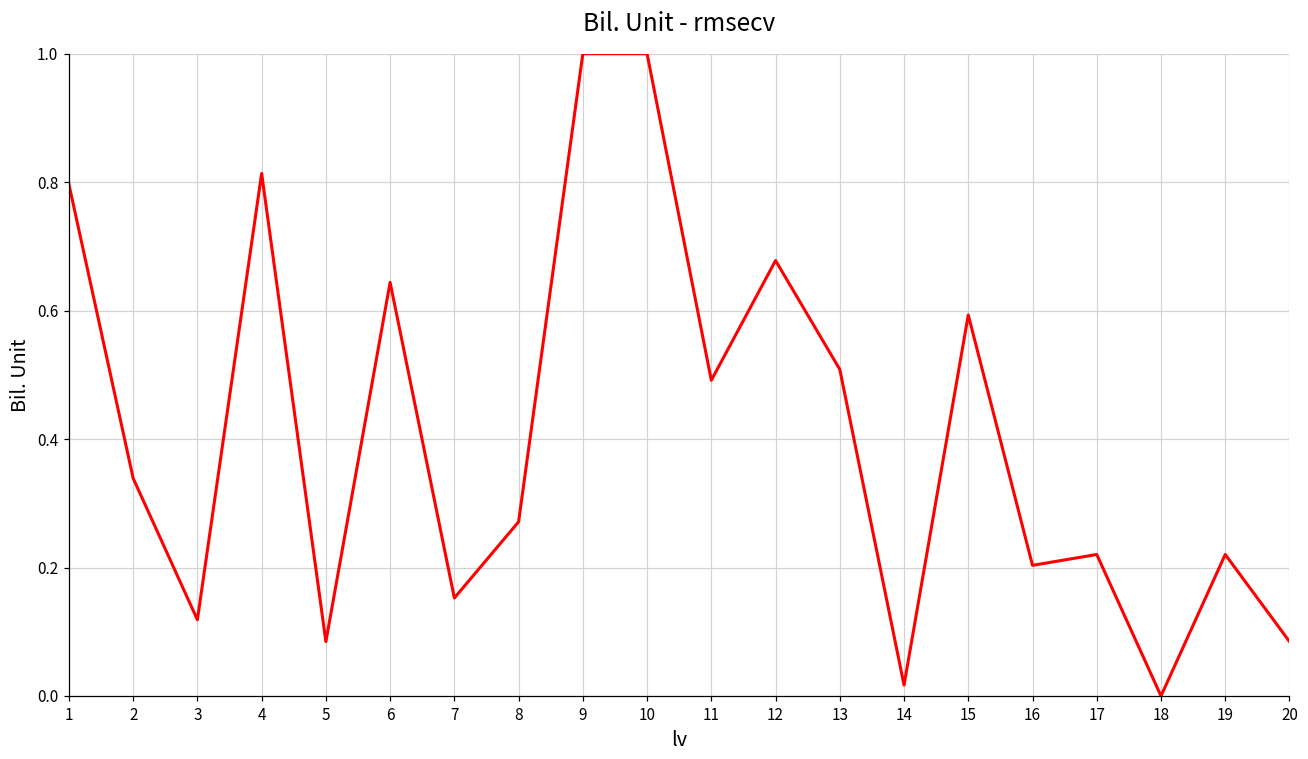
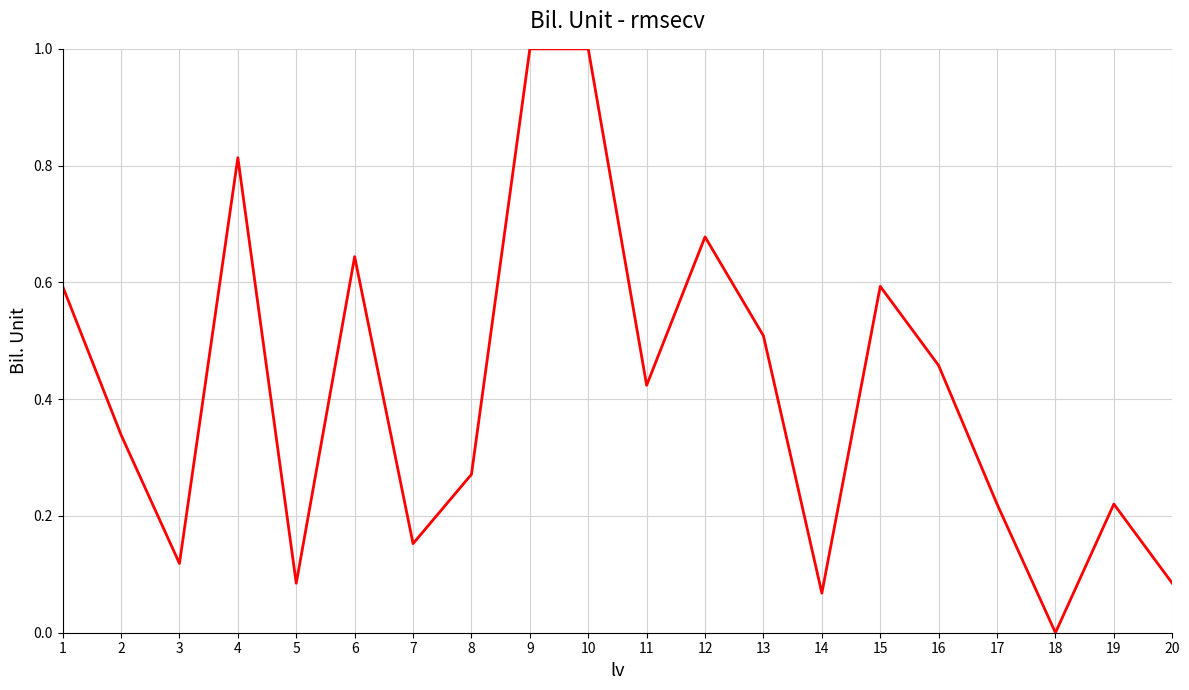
1: 0.80 -> 0.59
11: 0.49 -> 0.42
14: 0.02 -> 0.07
16: 0.20 -> 0.46
